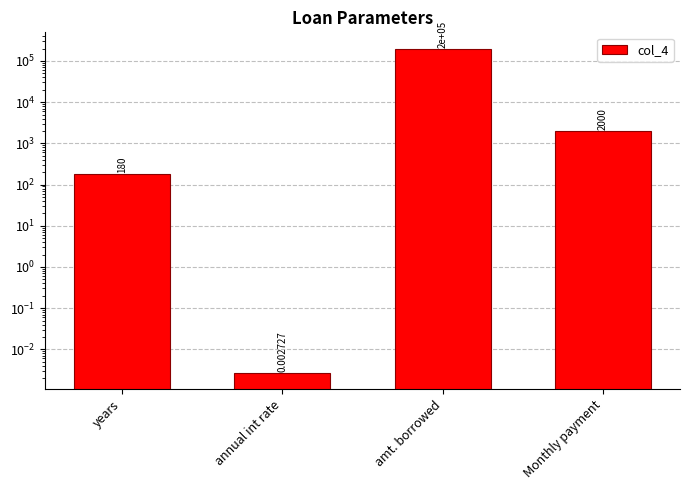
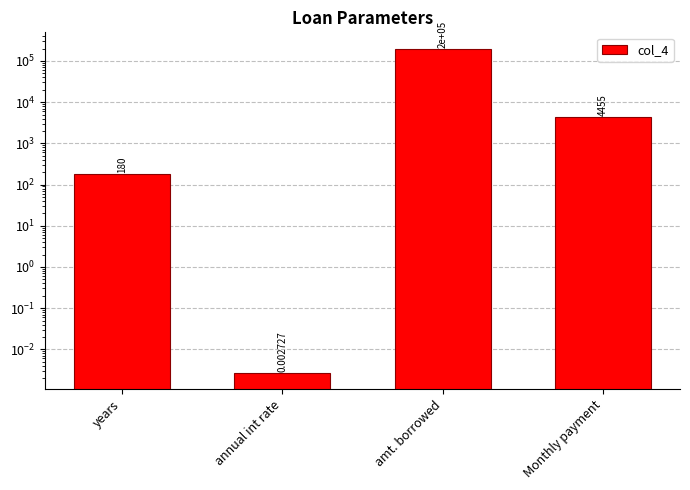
Monthly payment: 2000 -> 4455
